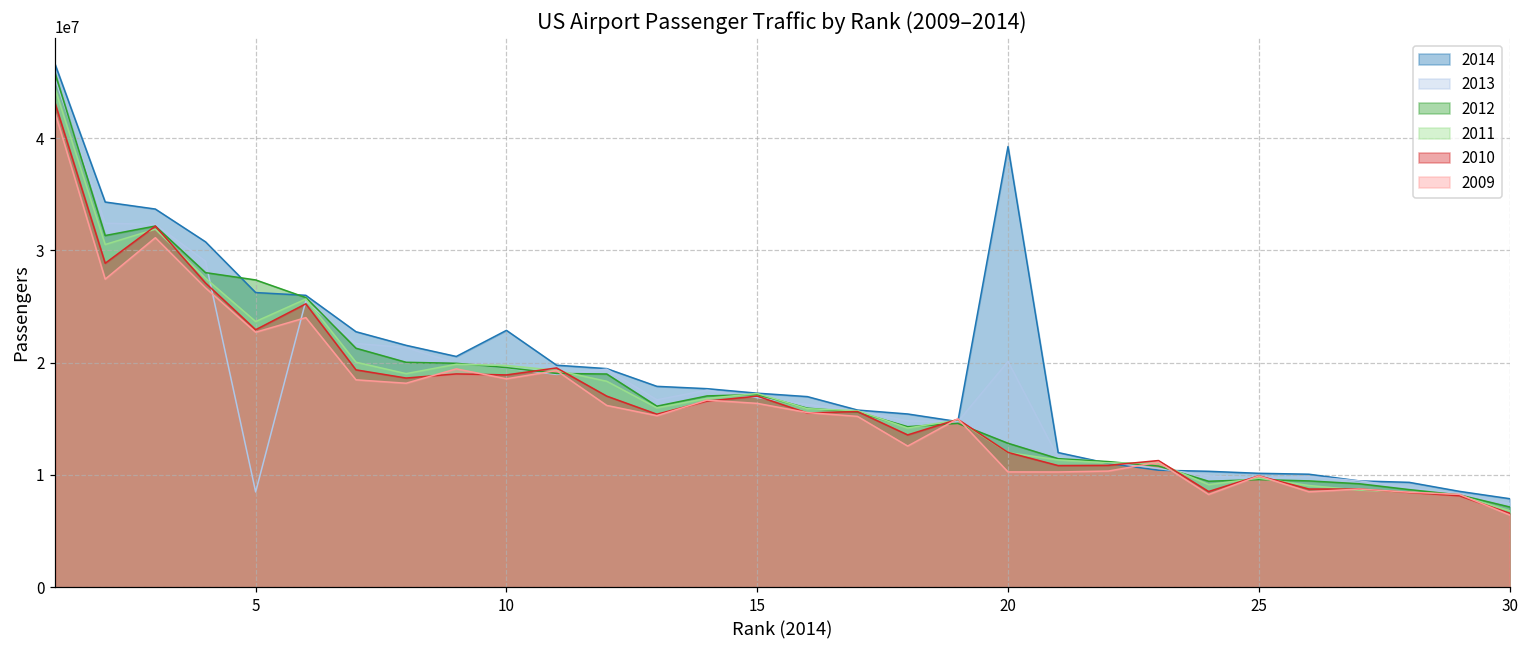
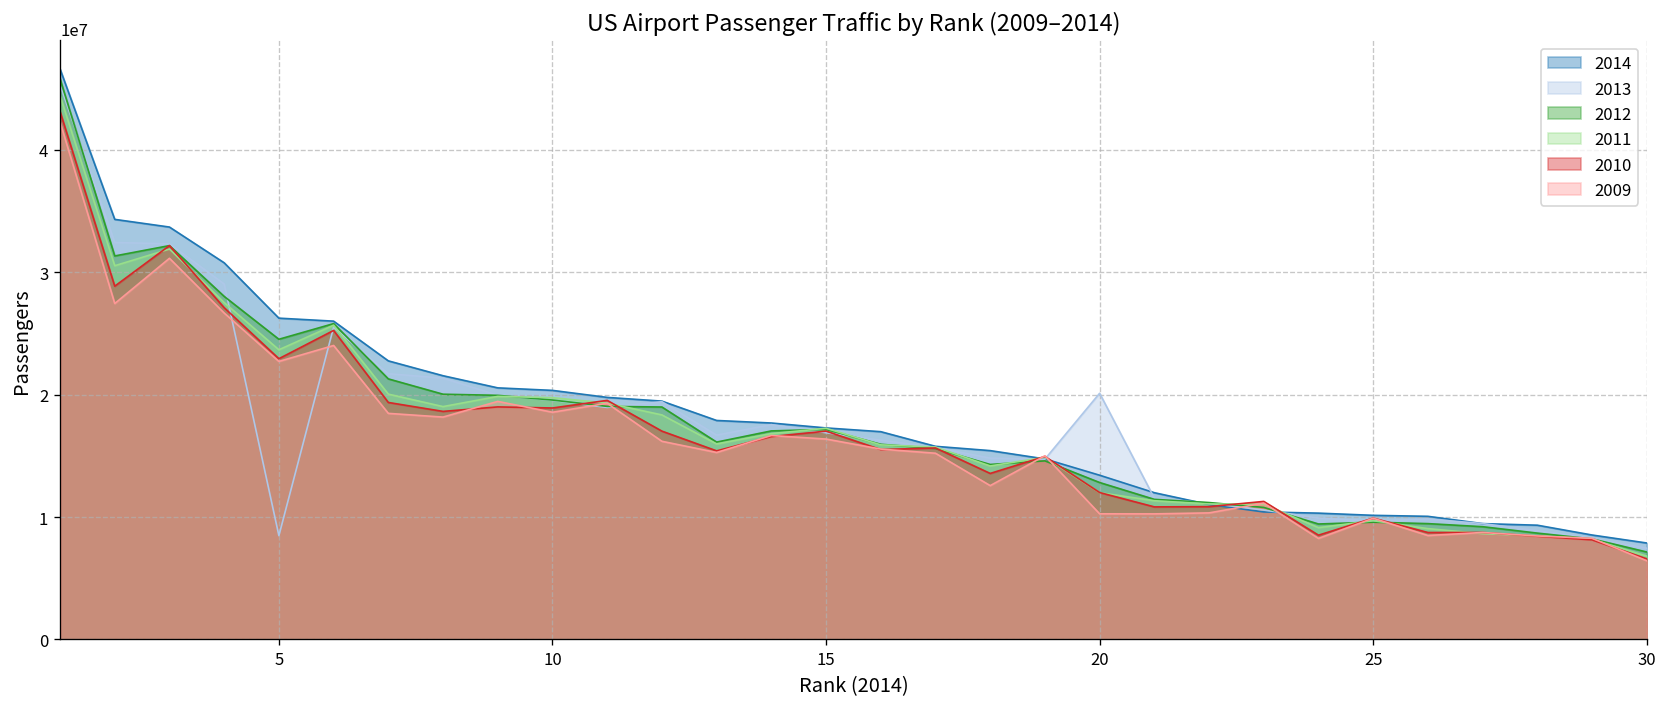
2012, 5: 27400000 -> 24500000
2014, 10: 22900000 -> 20300000
2014, 20: 39300000 -> 13400000
